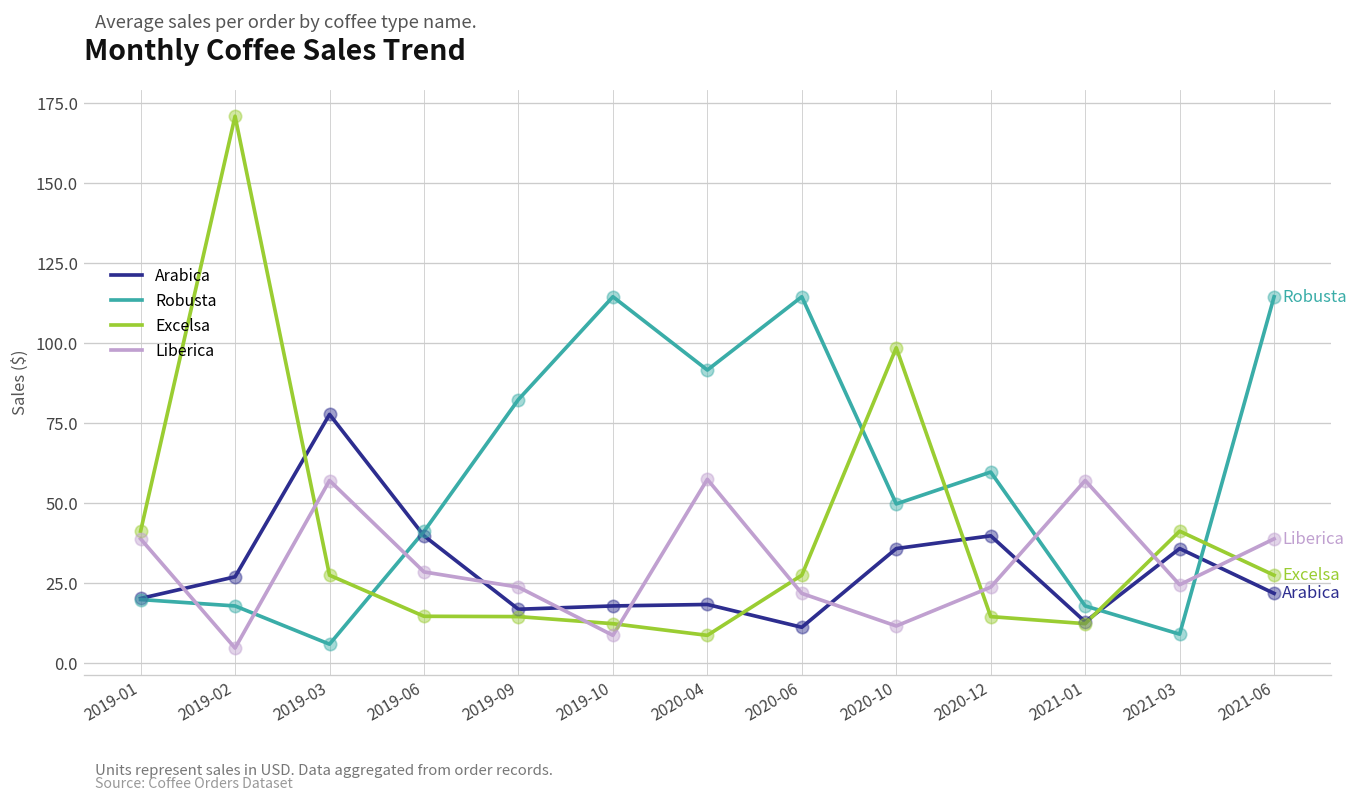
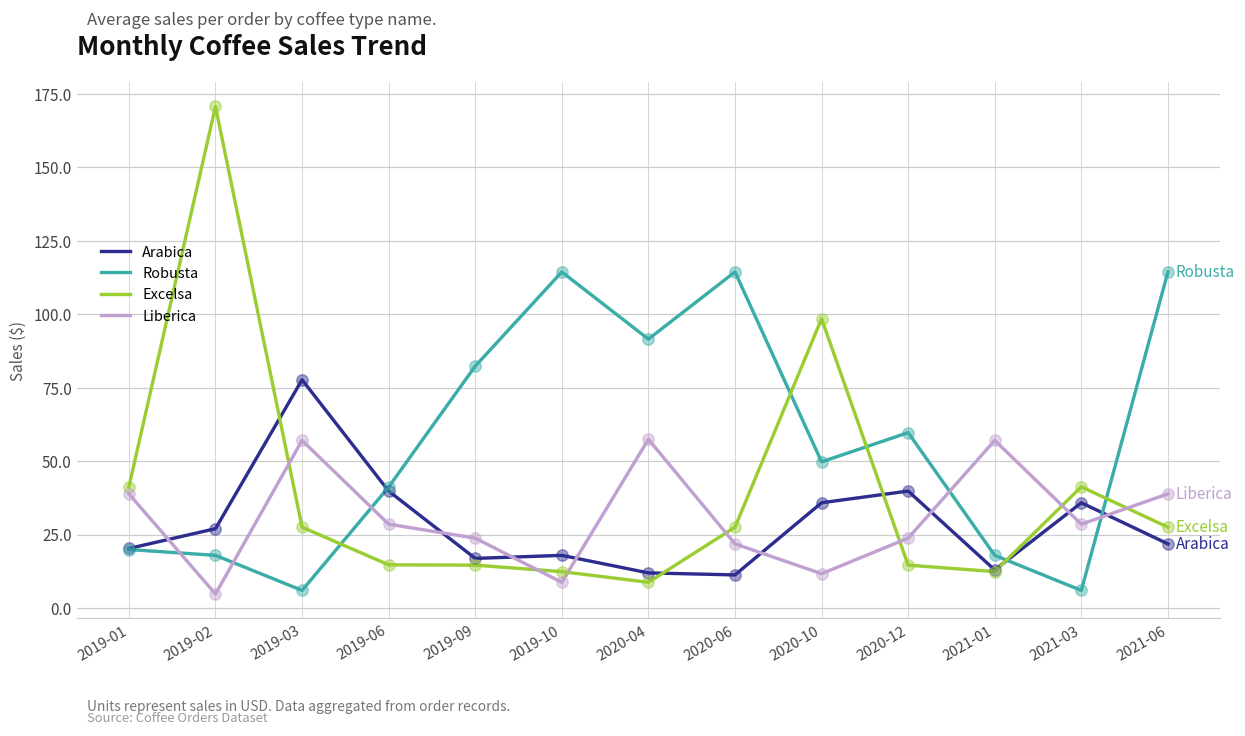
Arabica, 2020-04: 18 -> 12
Robusta, 2021-03: 9 -> 6
Liberica, 2021-03: 25 -> 29
